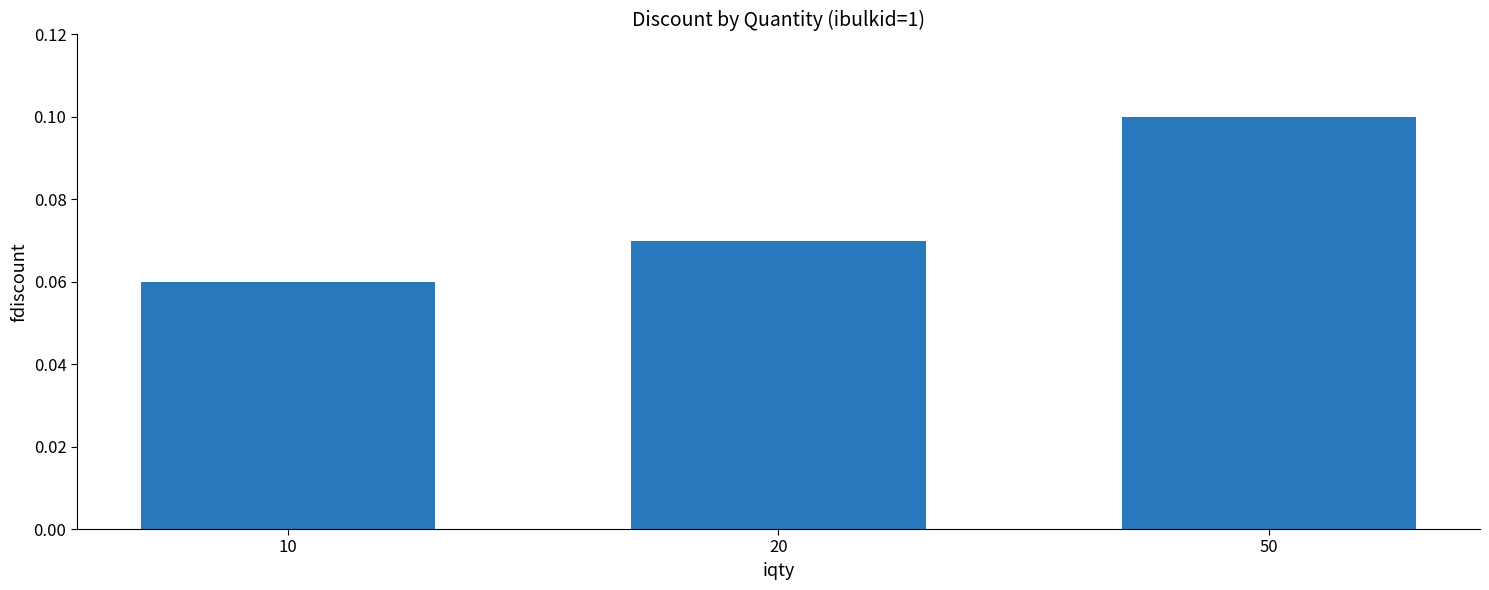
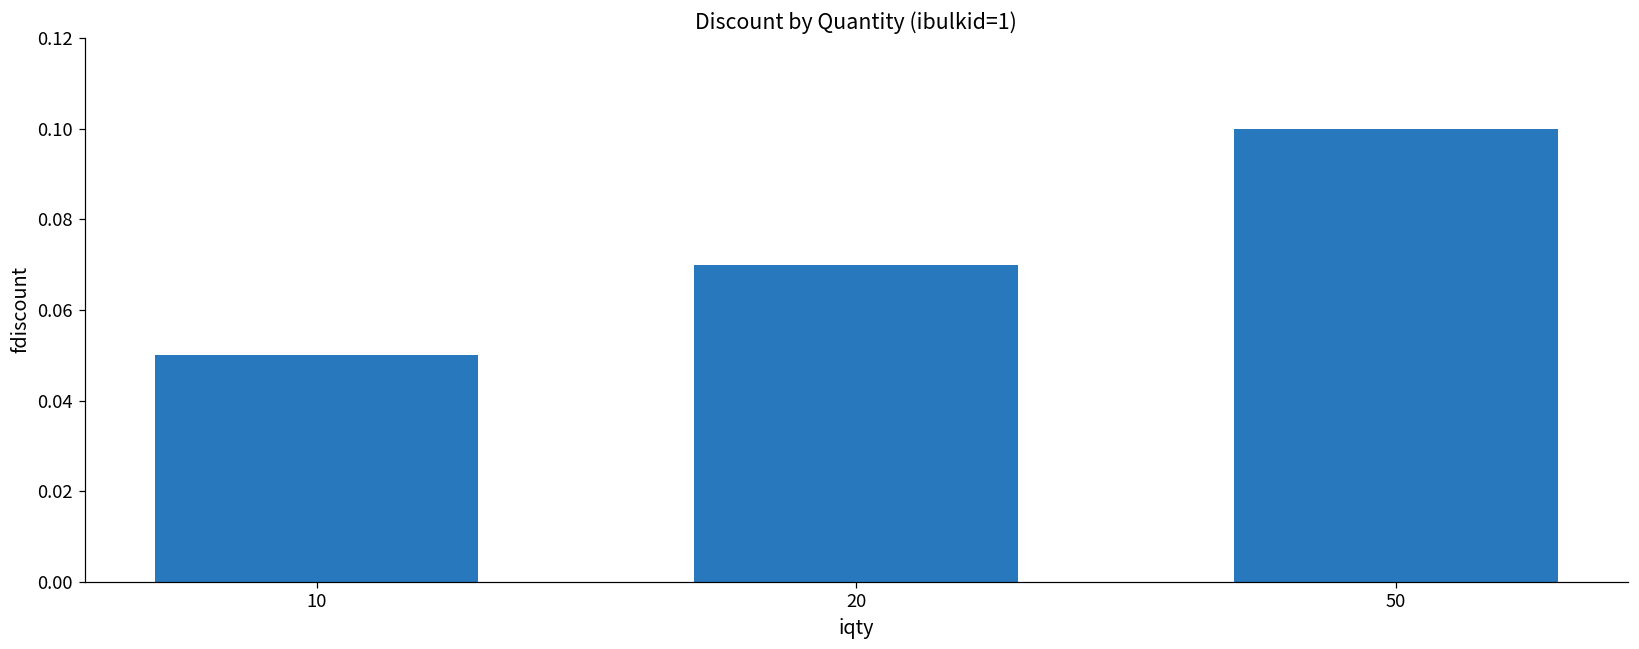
10: 0.06 -> 0.05
